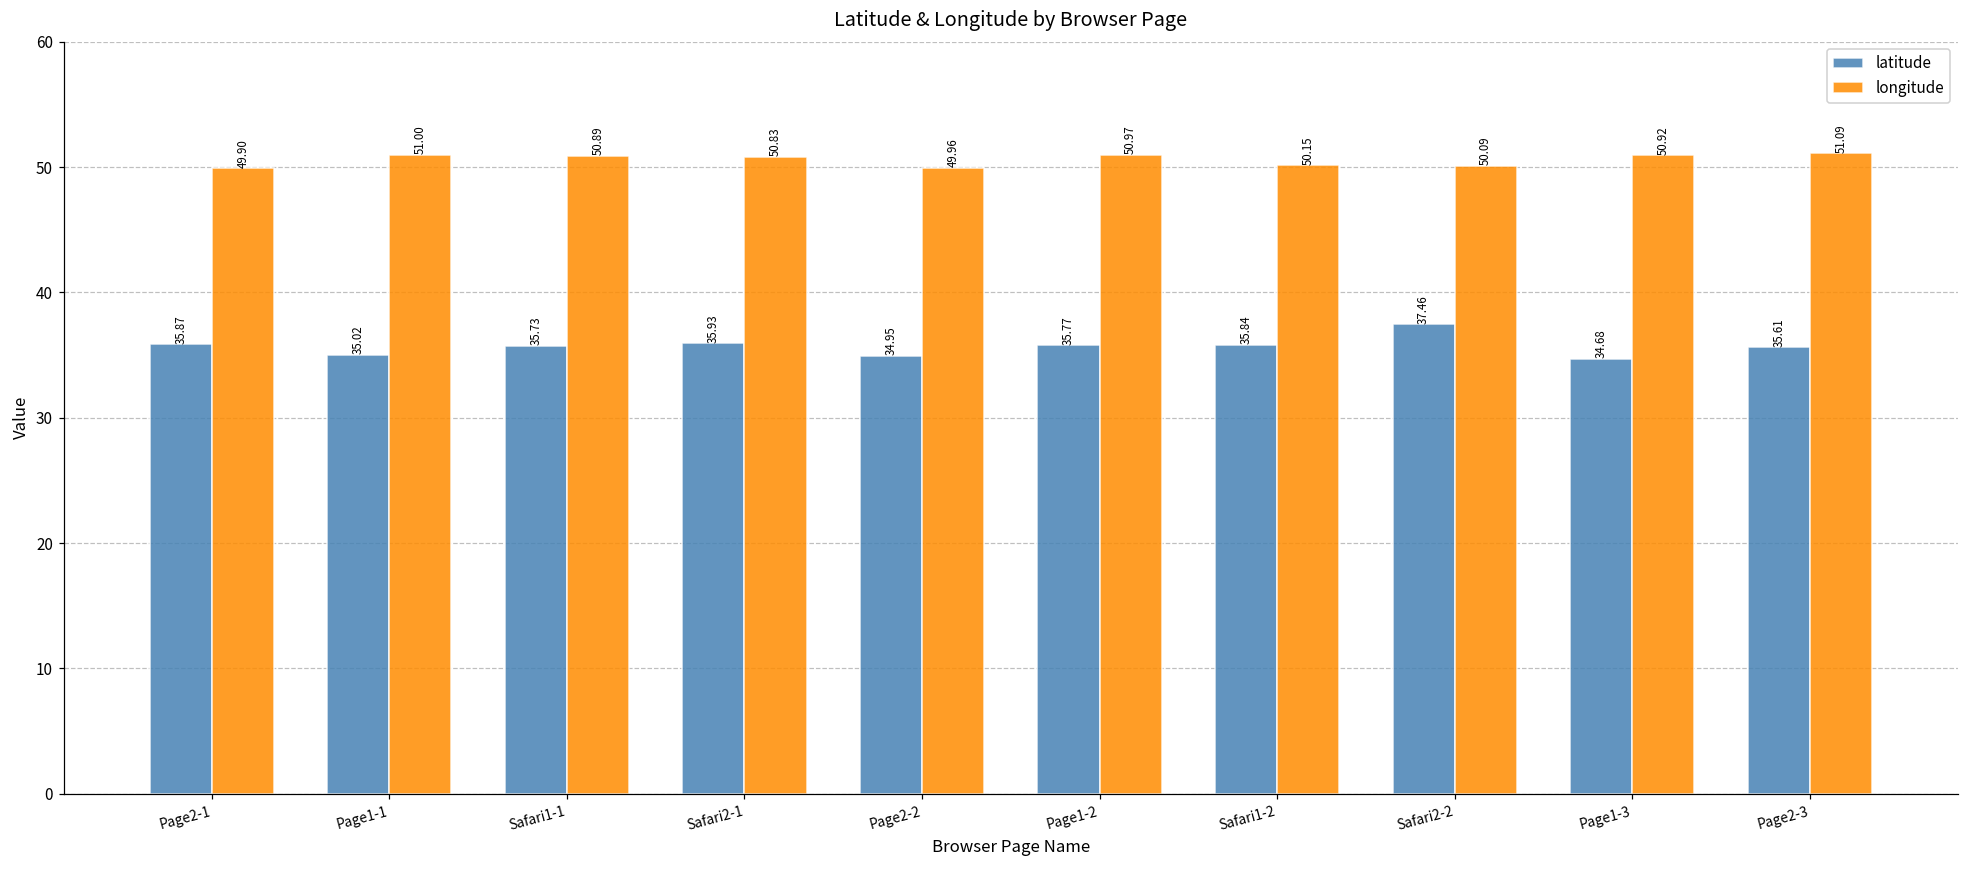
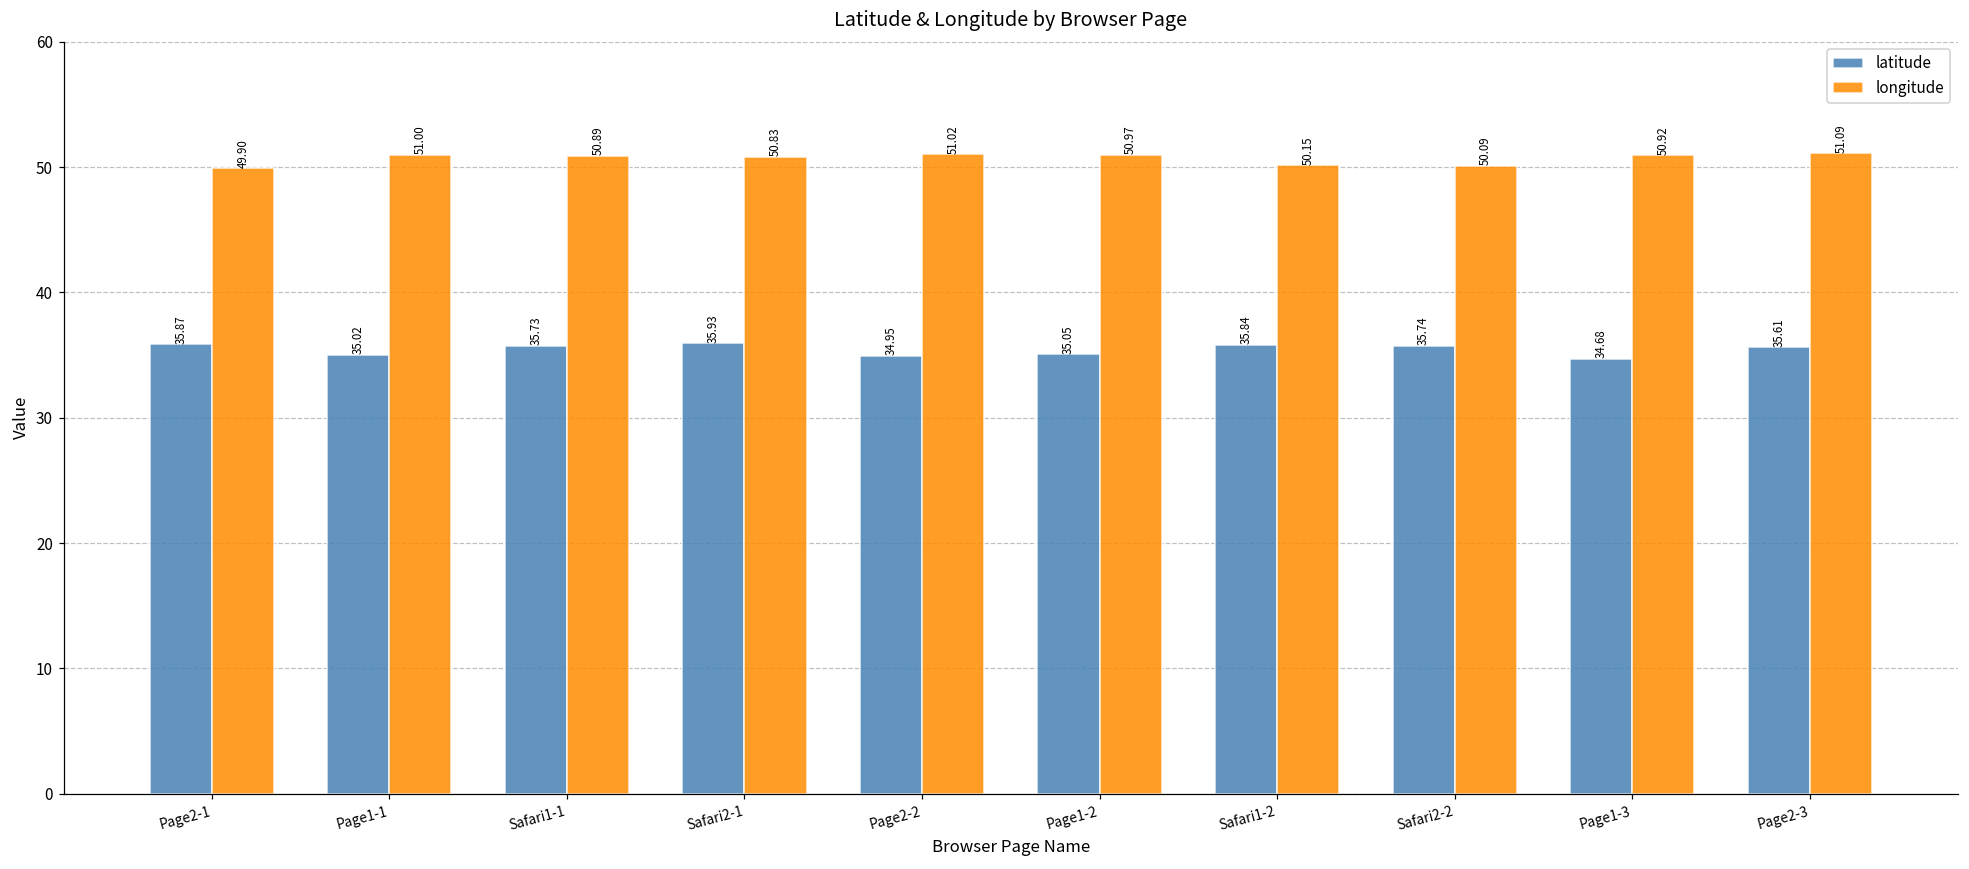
longitude, Page2-2: 49.96 -> 51.02
latitude, Page1-2: 35.77 -> 35.05
latitude, Safari2-2: 37.46 -> 35.74
